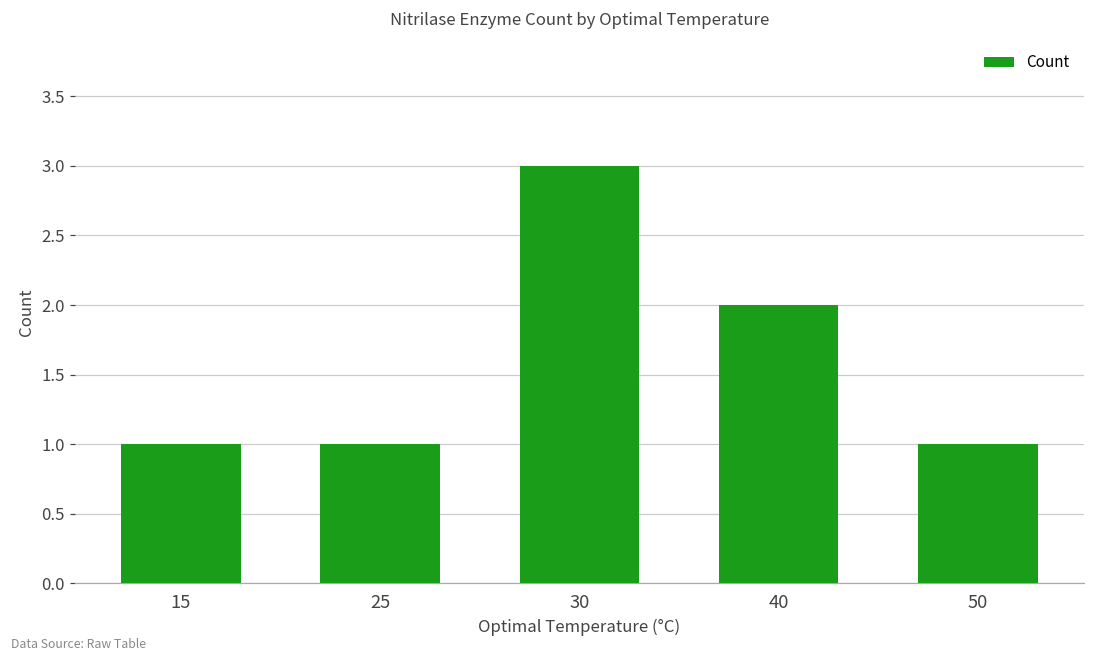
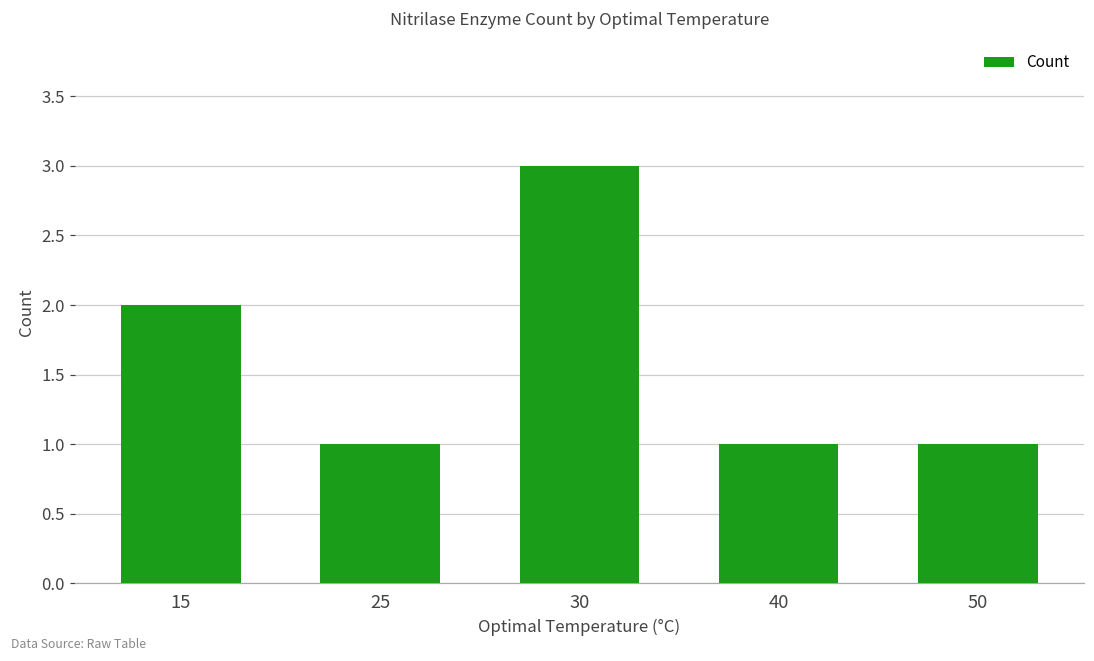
15: 1 -> 2
40: 2 -> 1
